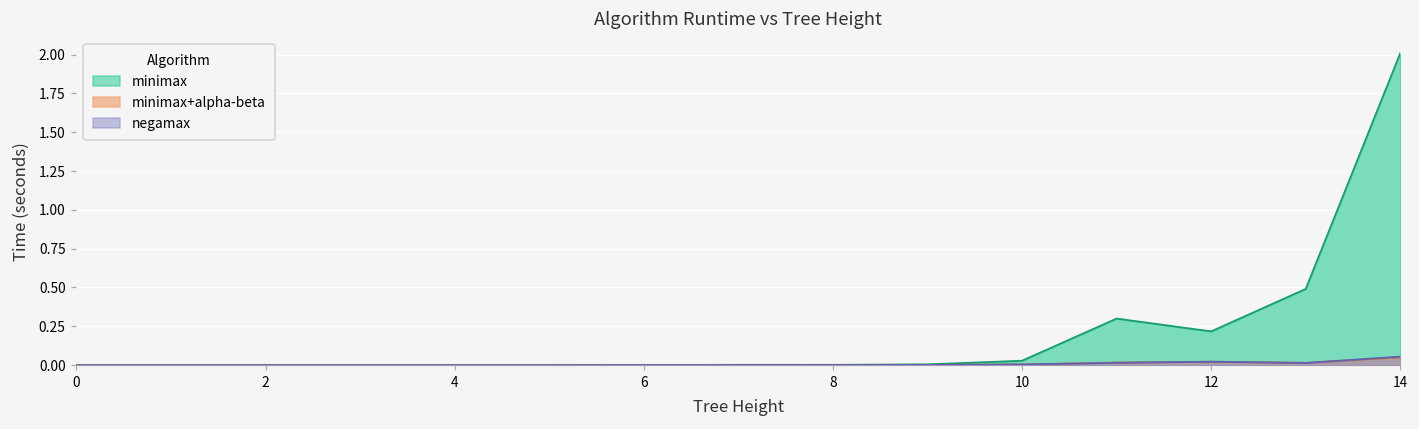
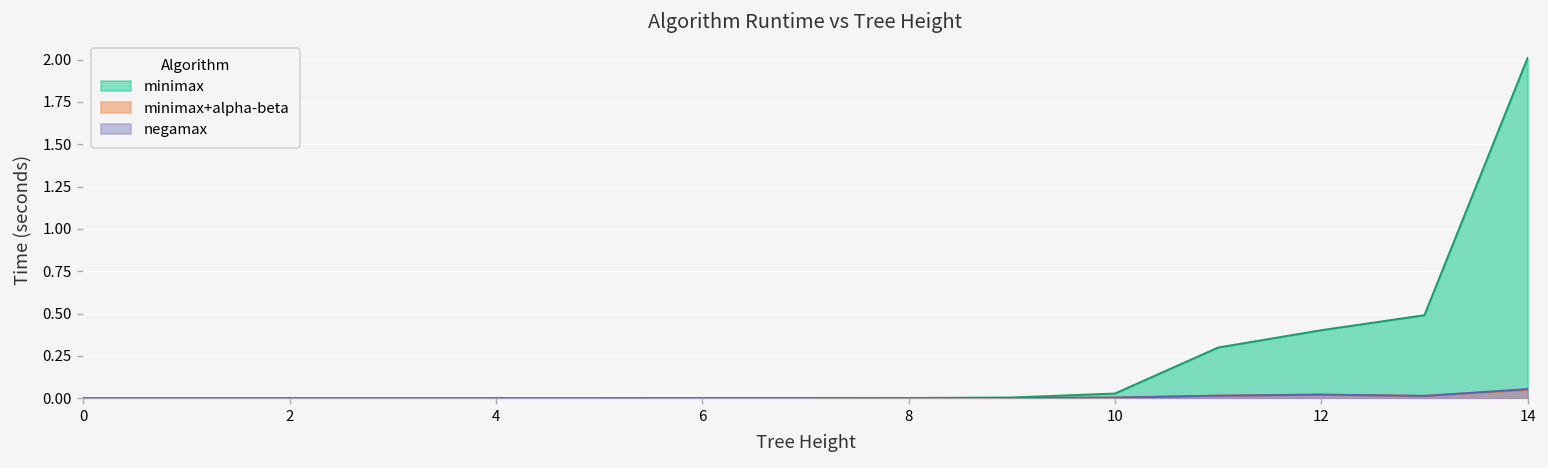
minimax, 12: 0.22 -> 0.40
